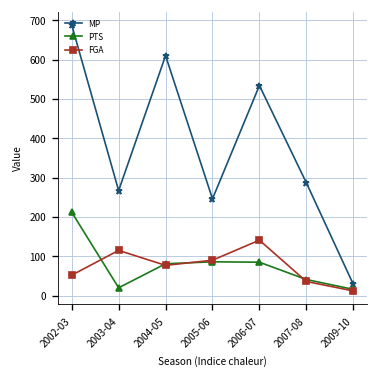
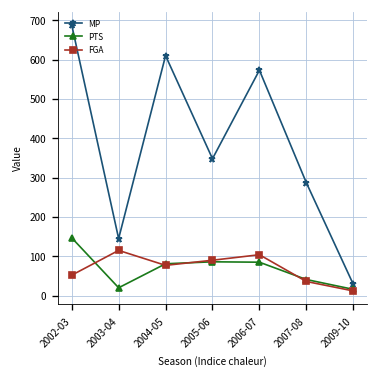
PTS, 2002-03: 210 -> 150
MP, 2003-04: 270 -> 150
MP, 2005-06: 250 -> 350
MP, 2006-07: 530 -> 570
FGA, 2006-07: 140 -> 100
